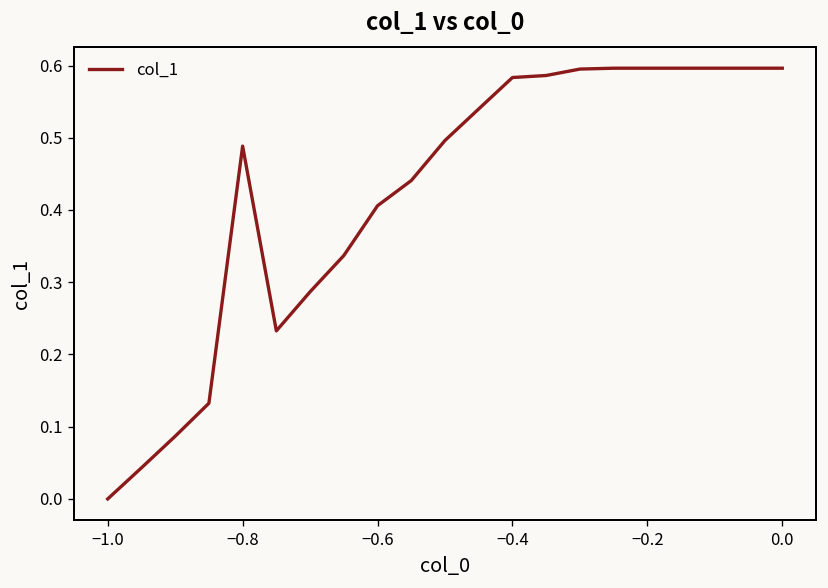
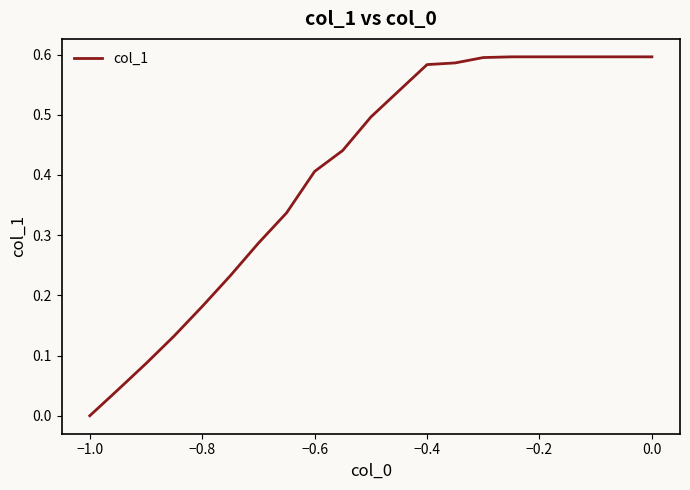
−0.8: 0.49 -> 0.18
